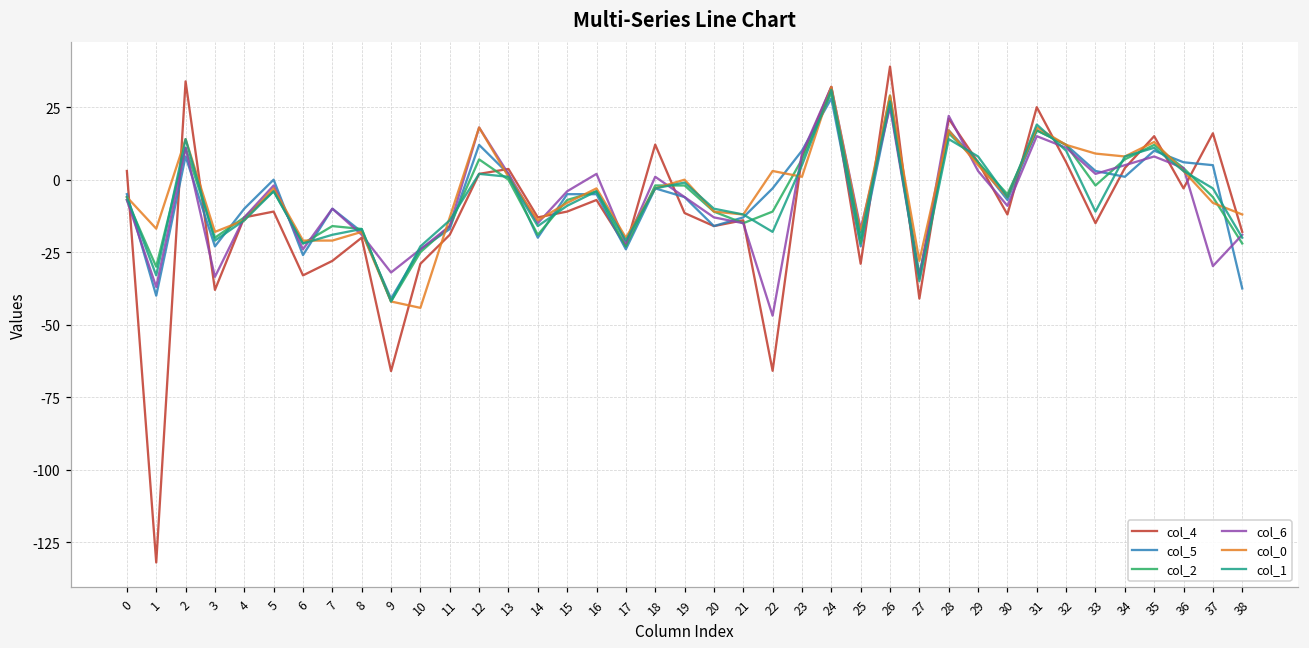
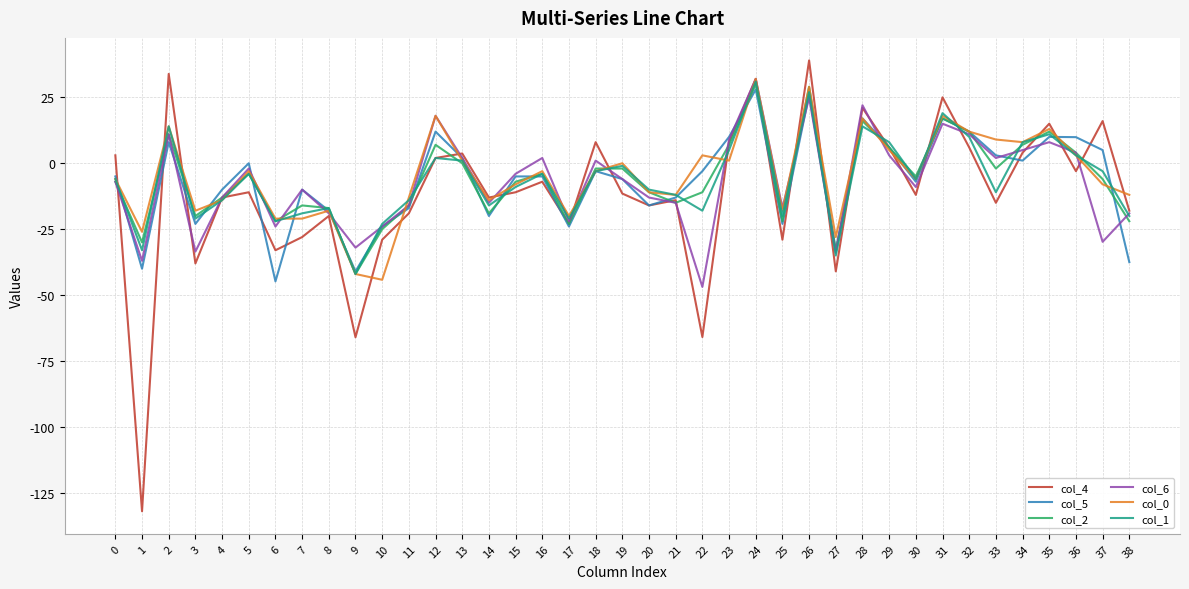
col_0, 1: -17 -> -26
col_5, 6: -26 -> -45
col_4, 18: 12 -> 8
col_5, 36: 6 -> 10
